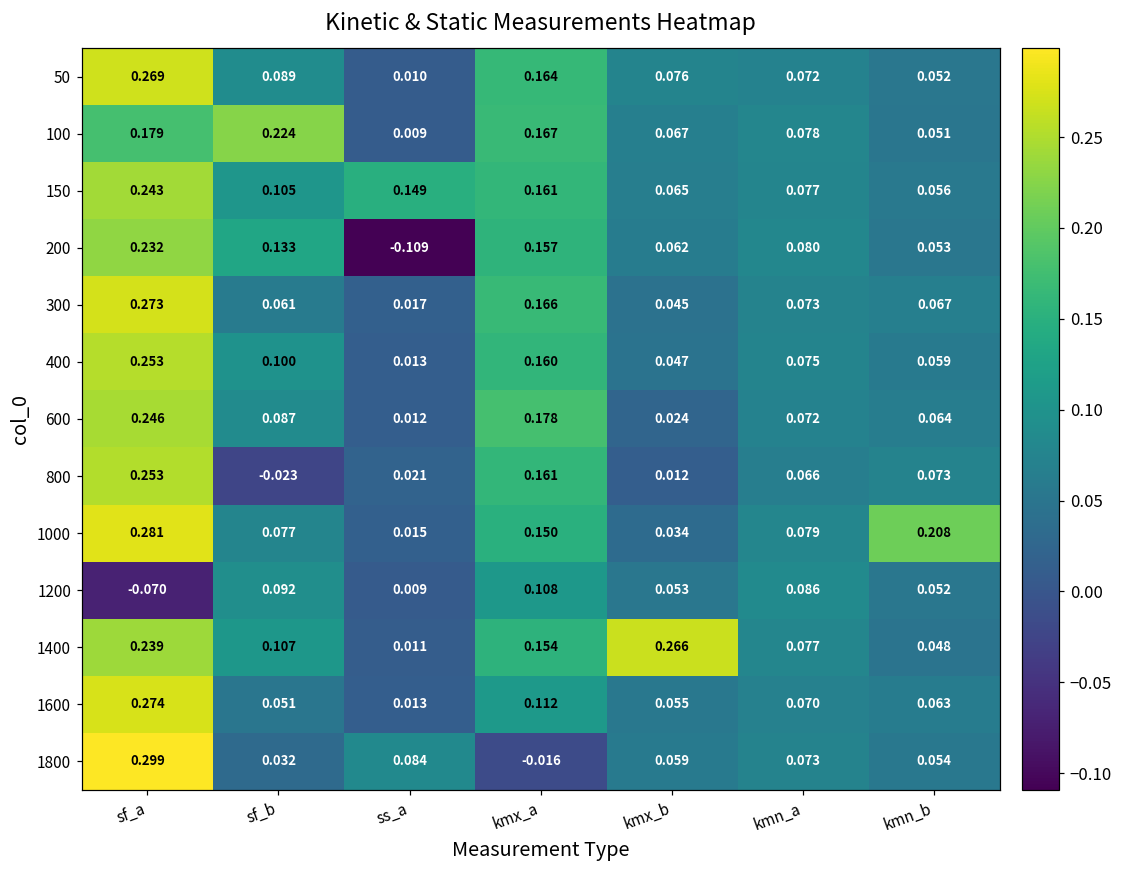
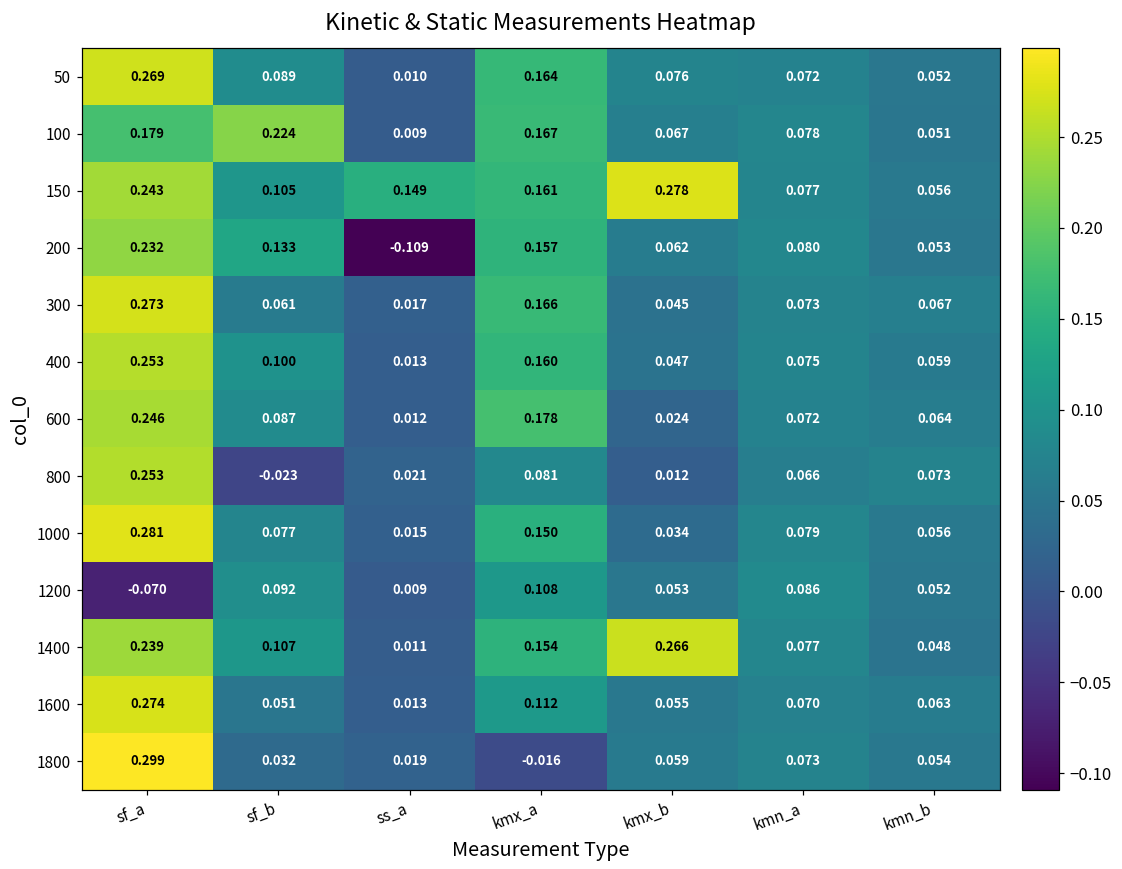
150, kmx_b: 0.065 -> 0.278
800, kmx_a: 0.161 -> 0.081
1000, kmn_b: 0.208 -> 0.056
1800, ss_a: 0.084 -> 0.019
